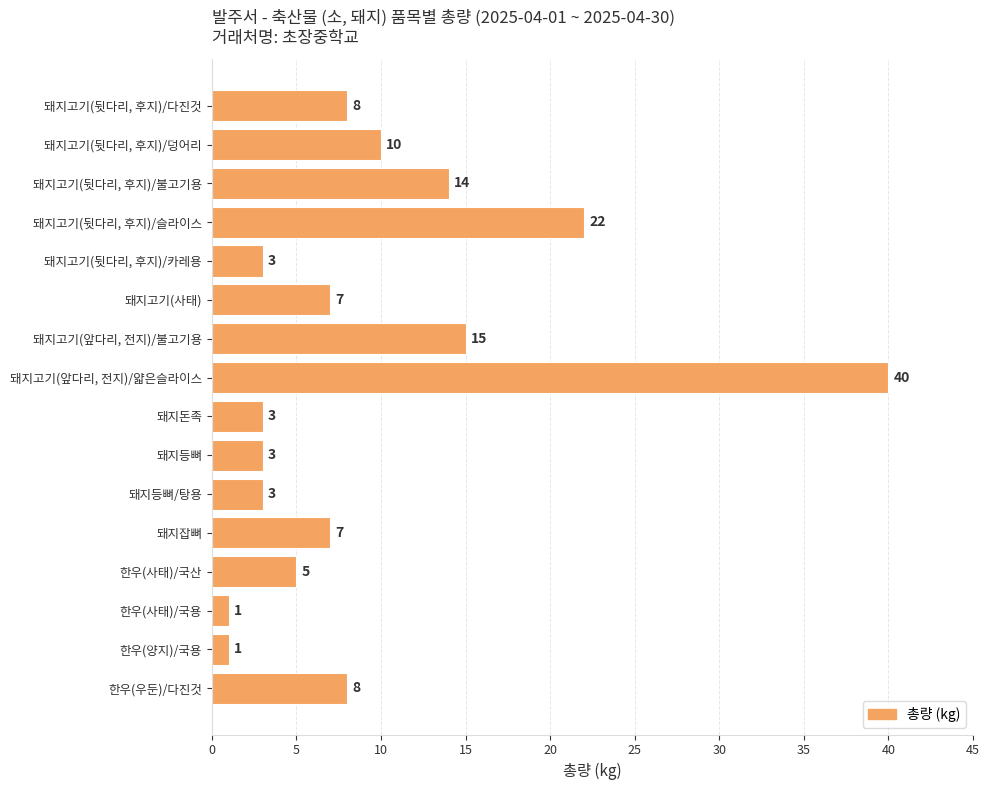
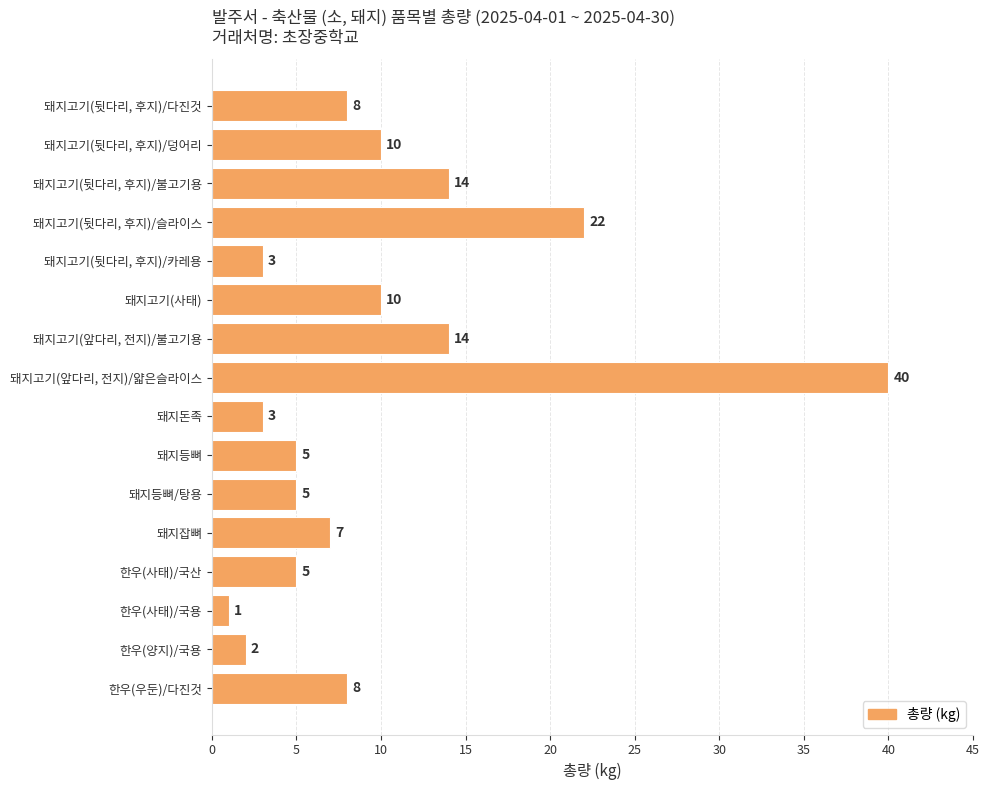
돼지고기(사태): 7 -> 10
돼지고기(앞다리, 전지)/불고기용: 15 -> 14
돼지등뼈: 3 -> 5
돼지등뼈/탕용: 3 -> 5
한우(양지)/국용: 1 -> 2
